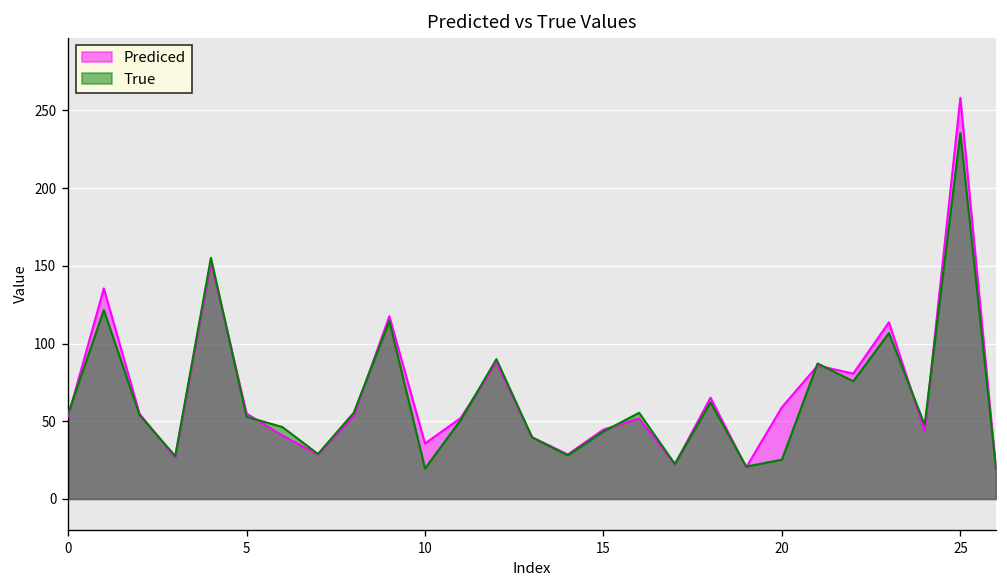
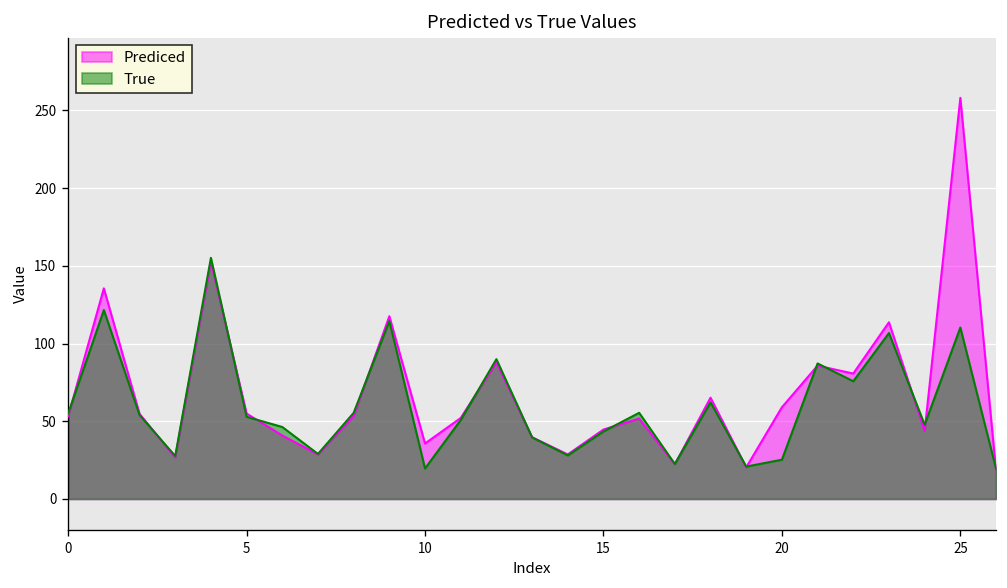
True, 25: 235 -> 110
